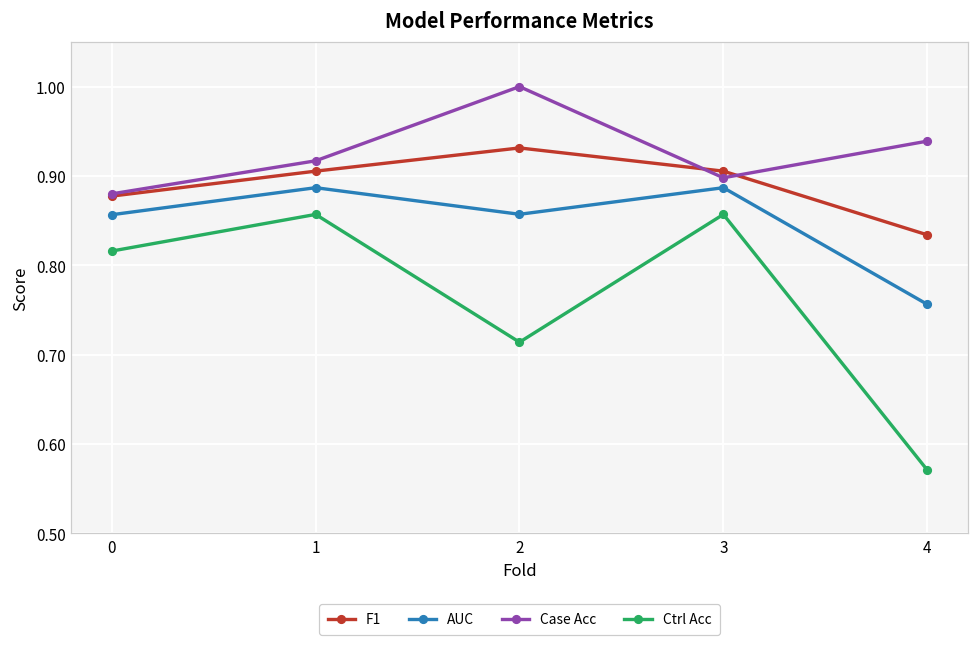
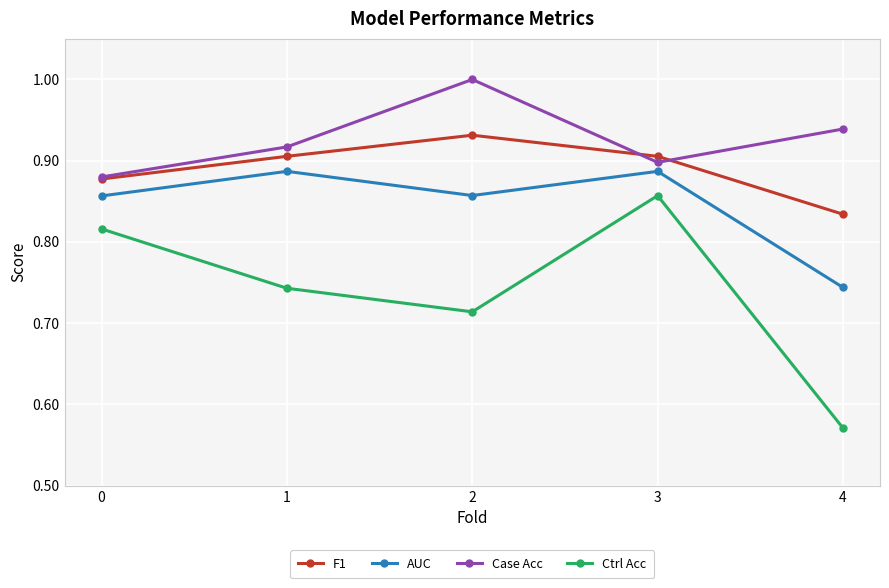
Ctrl Acc, 1: 0.86 -> 0.74
AUC, 4: 0.76 -> 0.74
